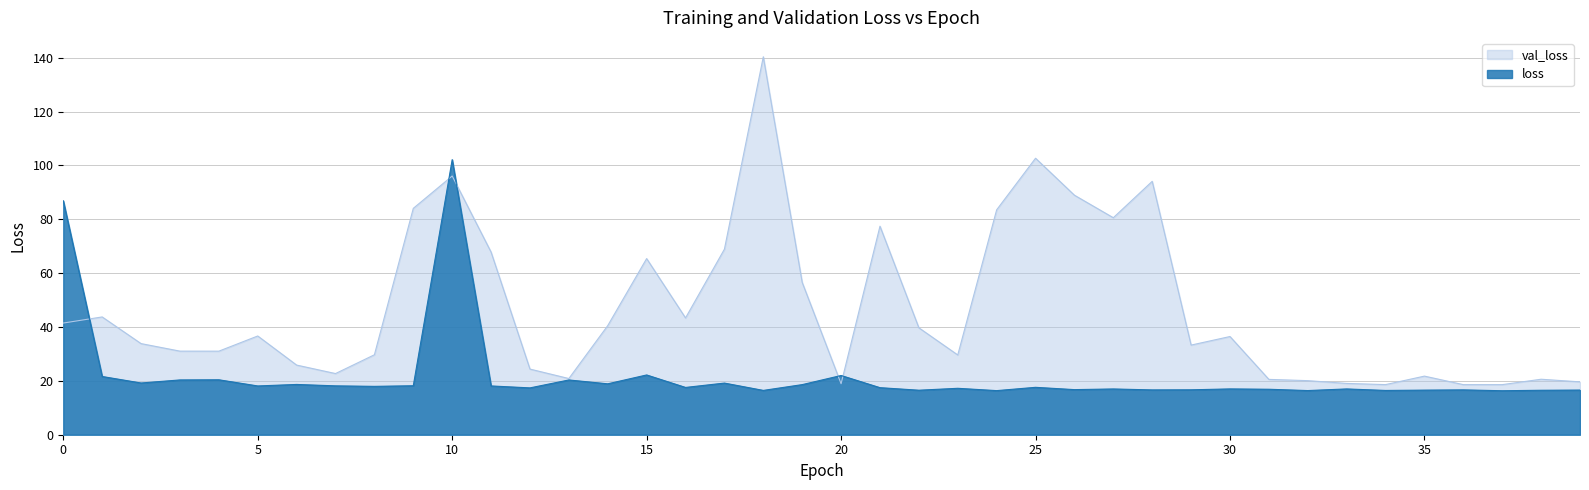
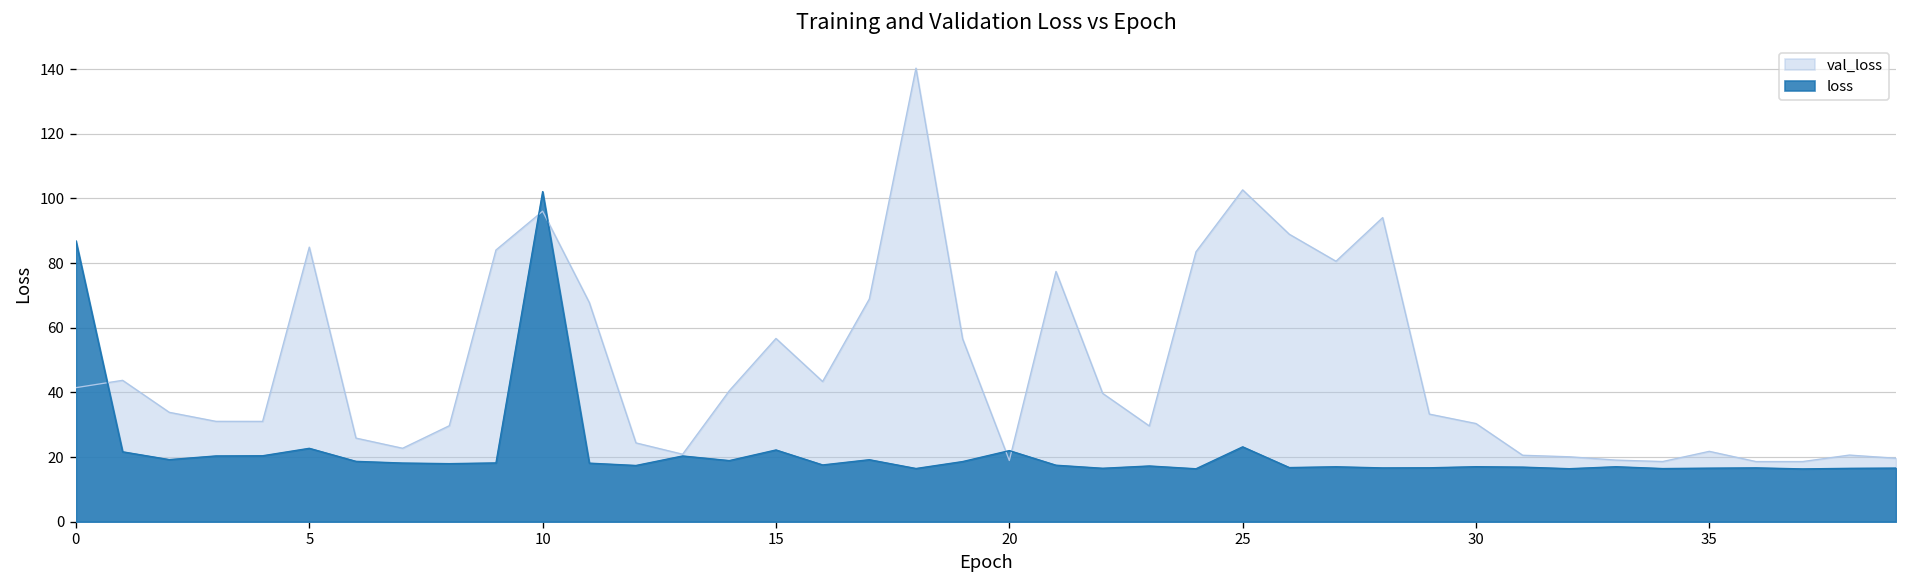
val_loss, 5: 37 -> 85
loss, 5: 18 -> 23
val_loss, 15: 65 -> 57
loss, 25: 18 -> 23
val_loss, 30: 36 -> 30
